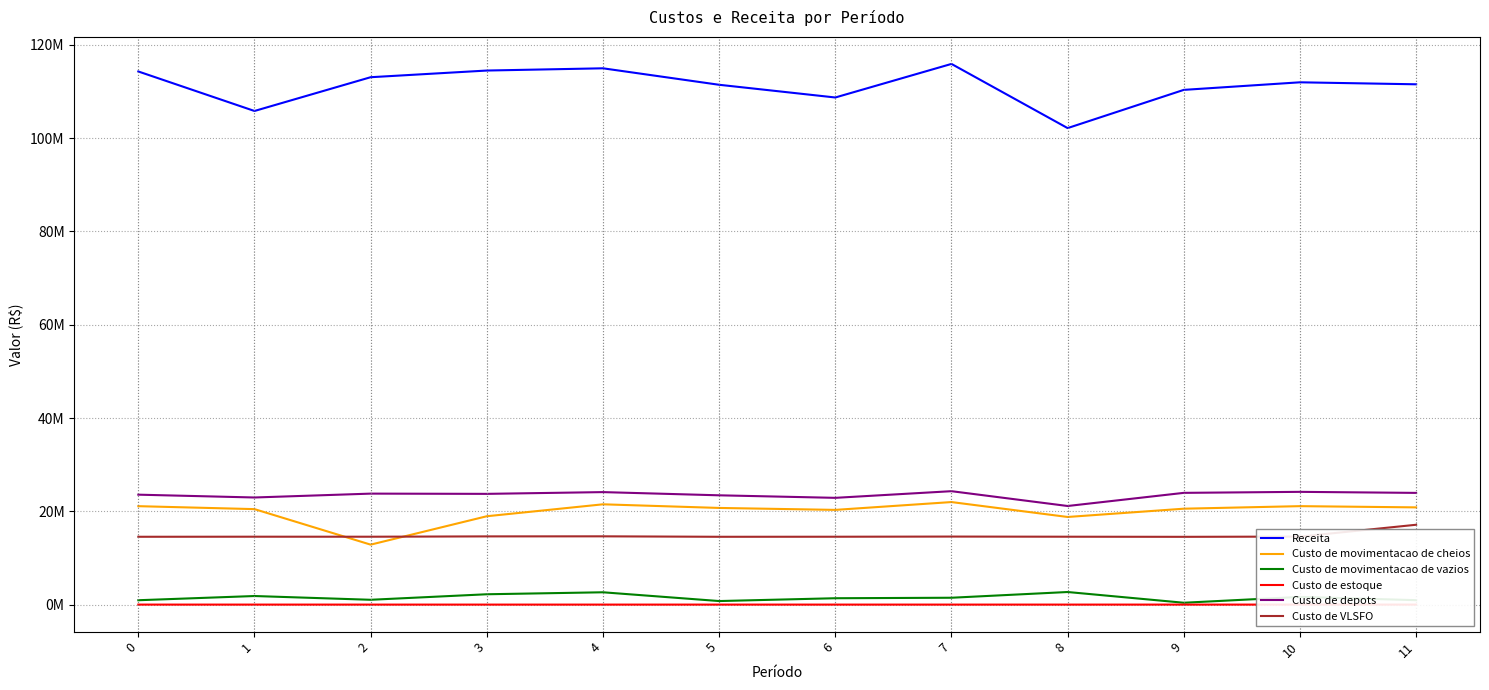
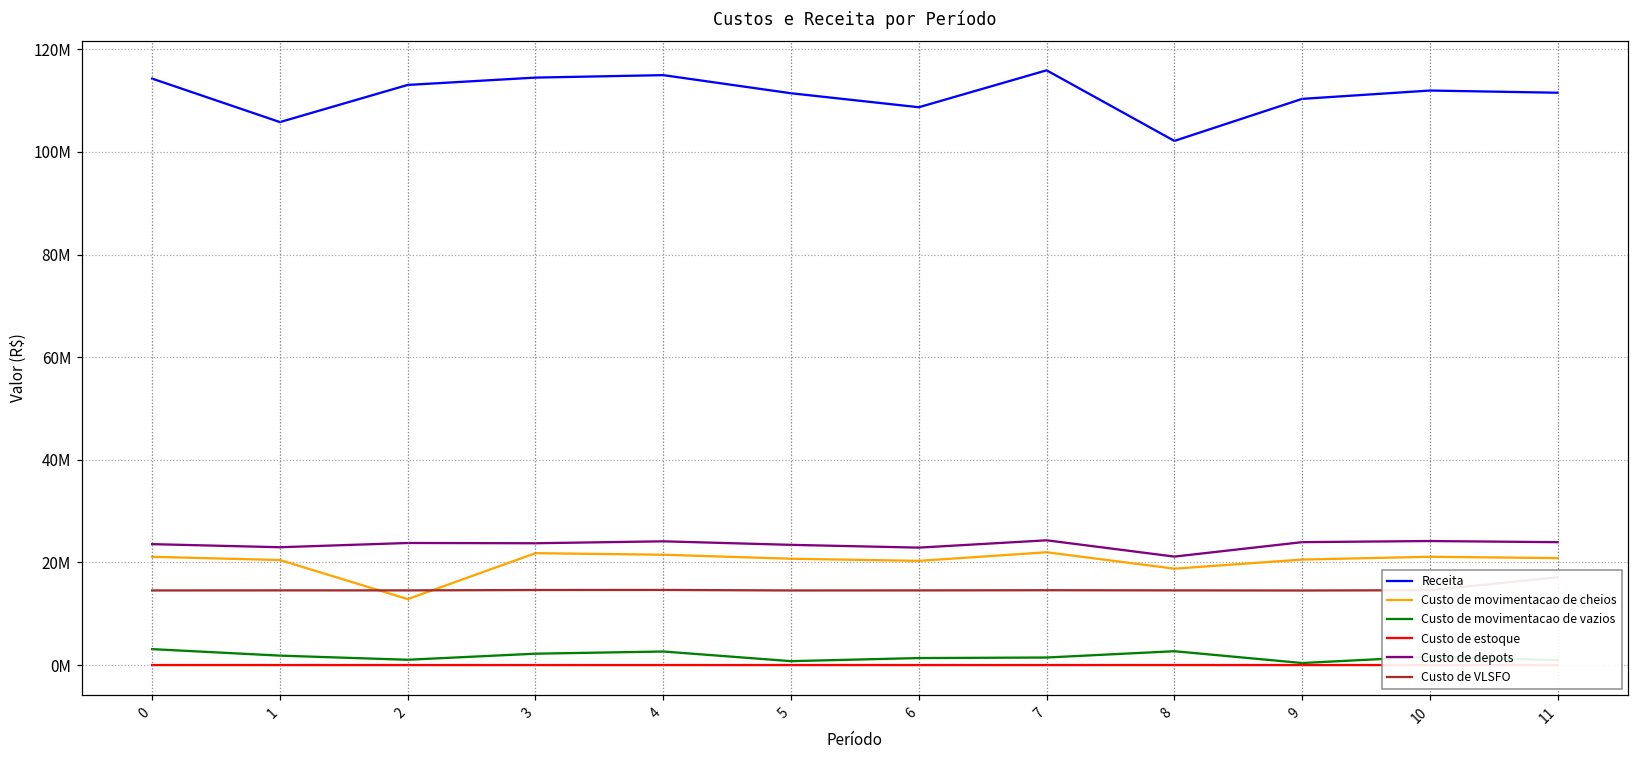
Custo de movimentacao de vazios, 0: 1000000 -> 3000000
Custo de movimentacao de cheios, 3: 19000000 -> 22000000
